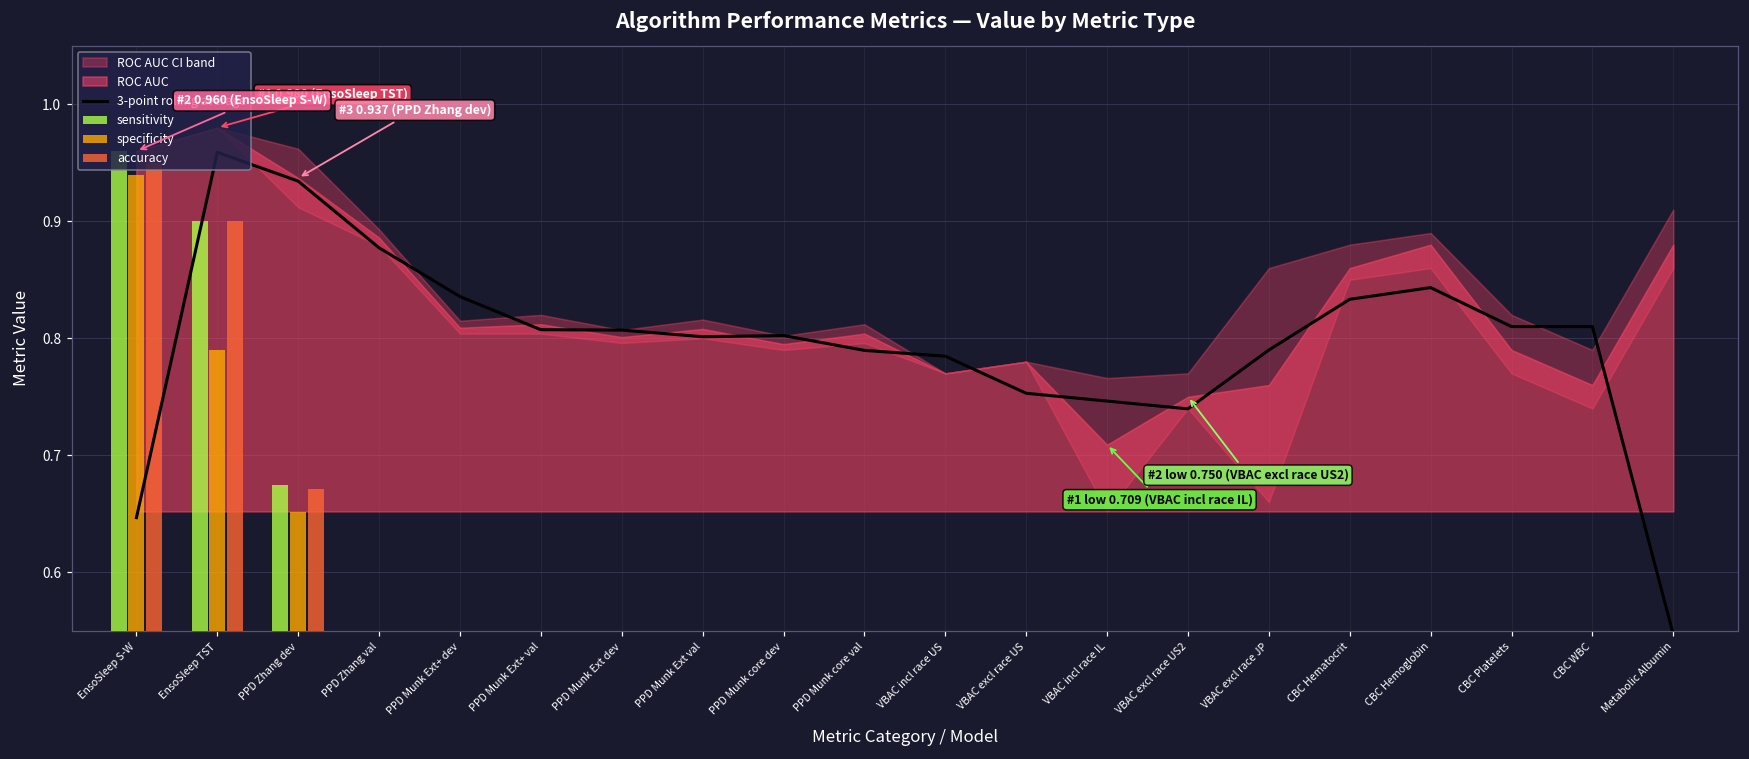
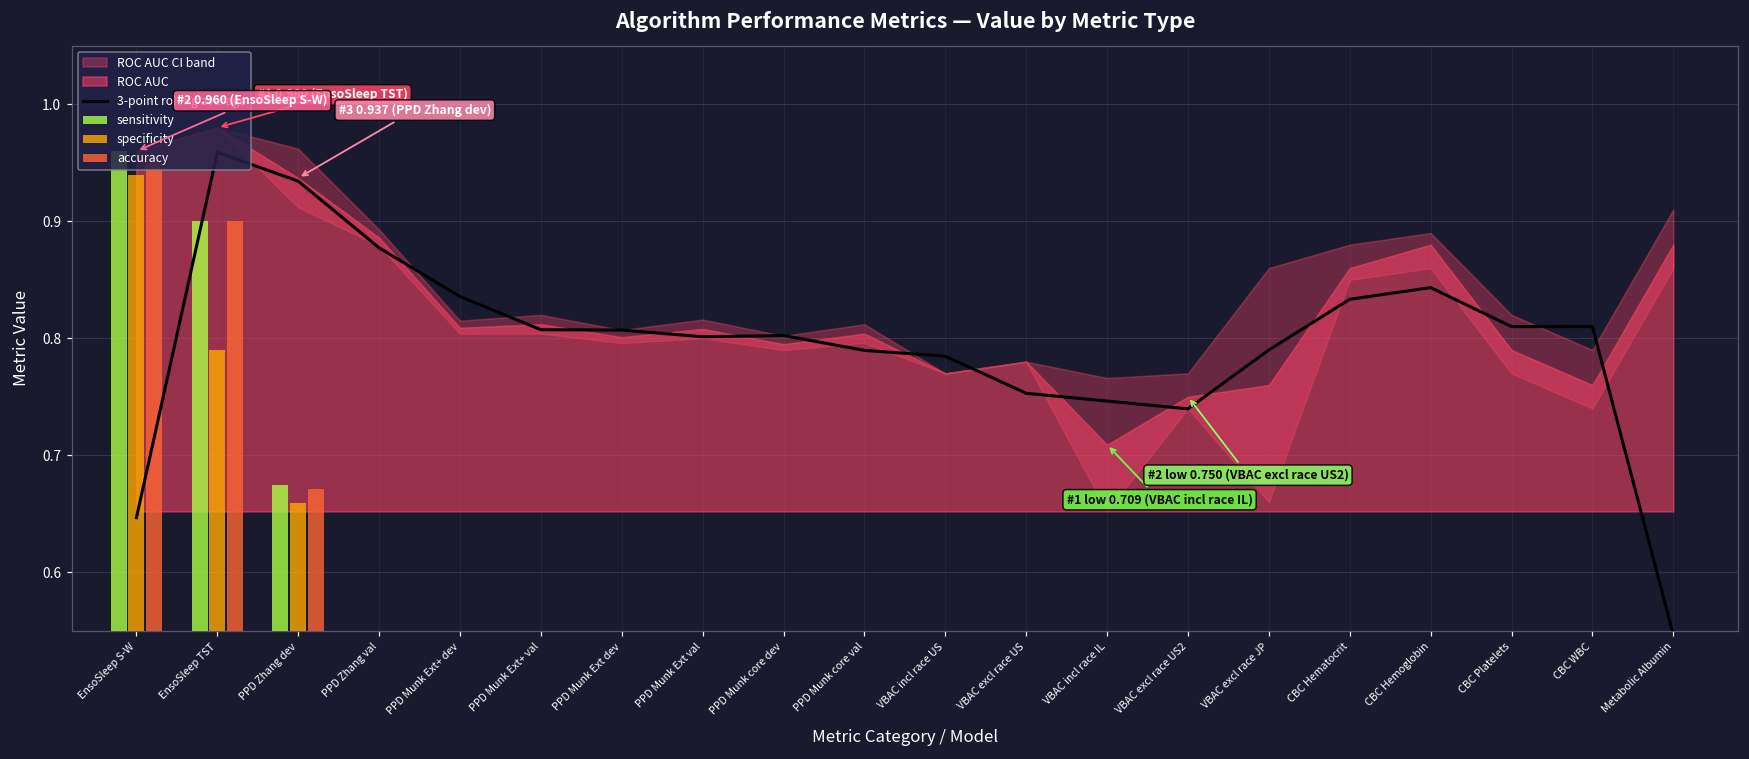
specificity, PPD Zhang dev: 0.651 -> 0.660
